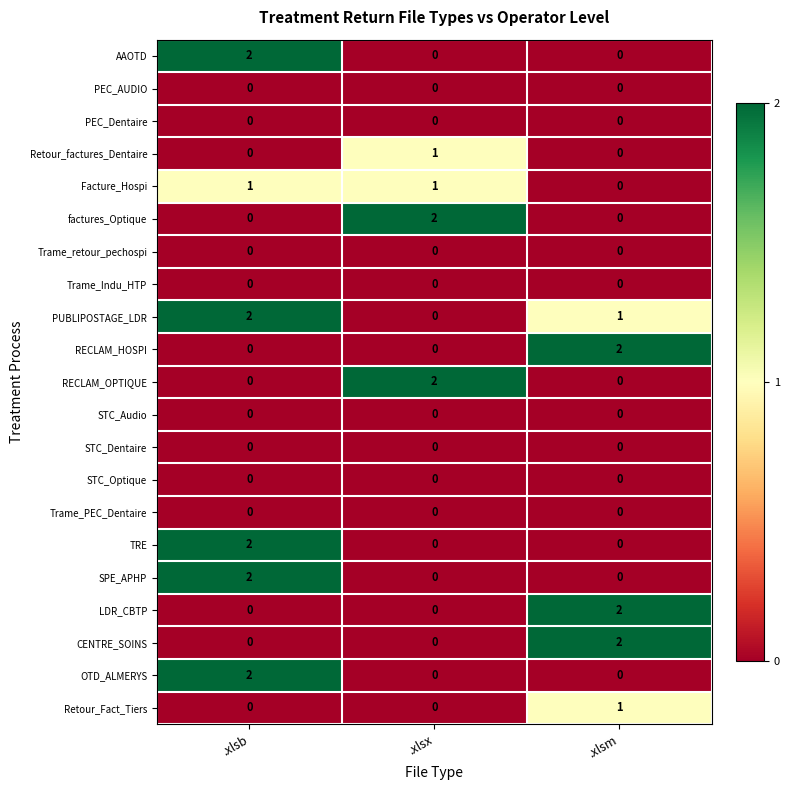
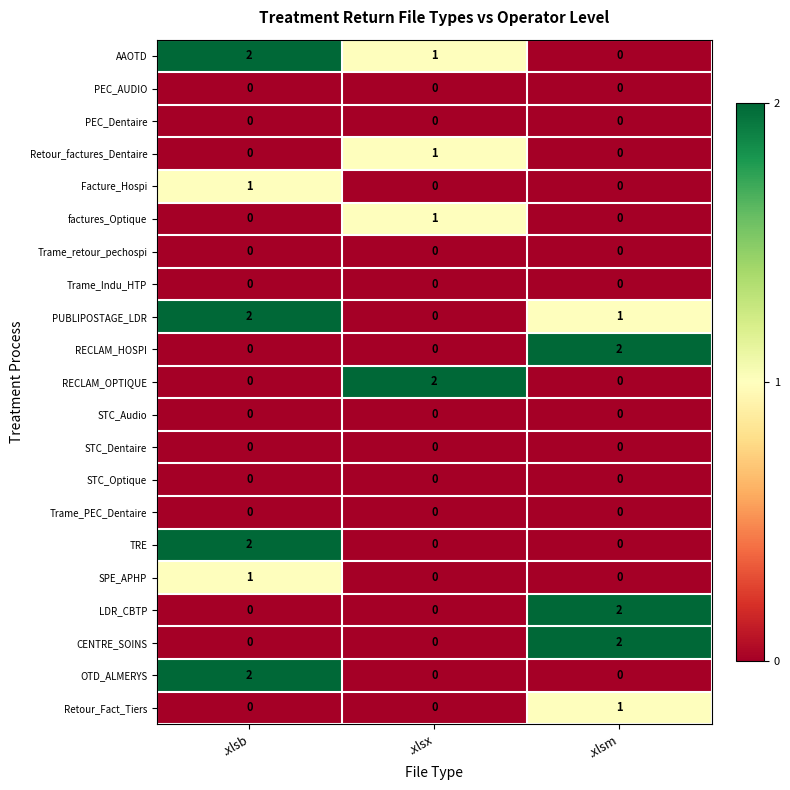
AAOTD, .xlsx: 0 -> 1
Facture_Hospi, .xlsx: 1 -> 0
factures_Optique, .xlsx: 2 -> 1
SPE_APHP, .xlsb: 2 -> 1
